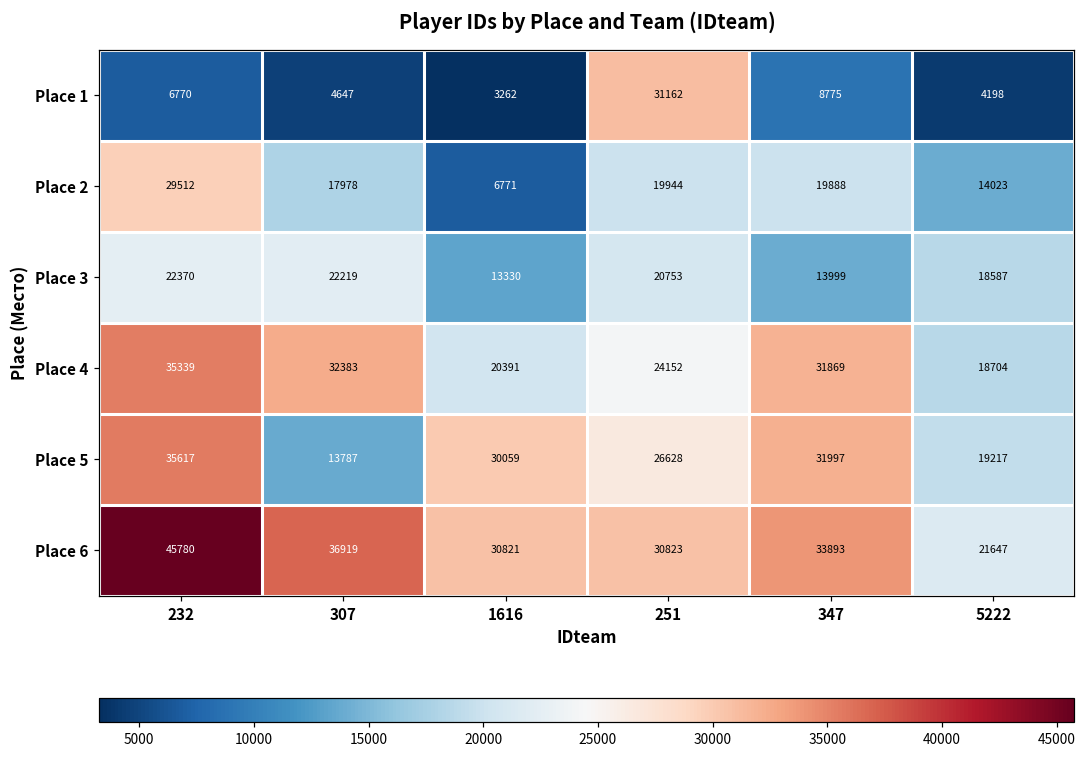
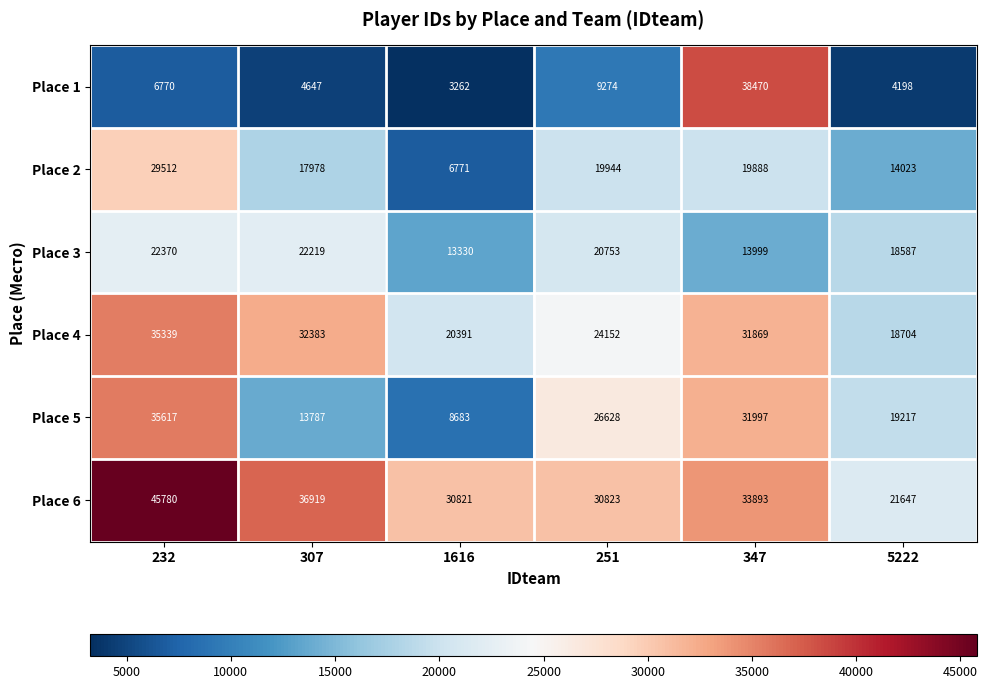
Place 1, 251: 31162 -> 9274
Place 1, 347: 8775 -> 38470
Place 5, 1616: 30059 -> 8683
